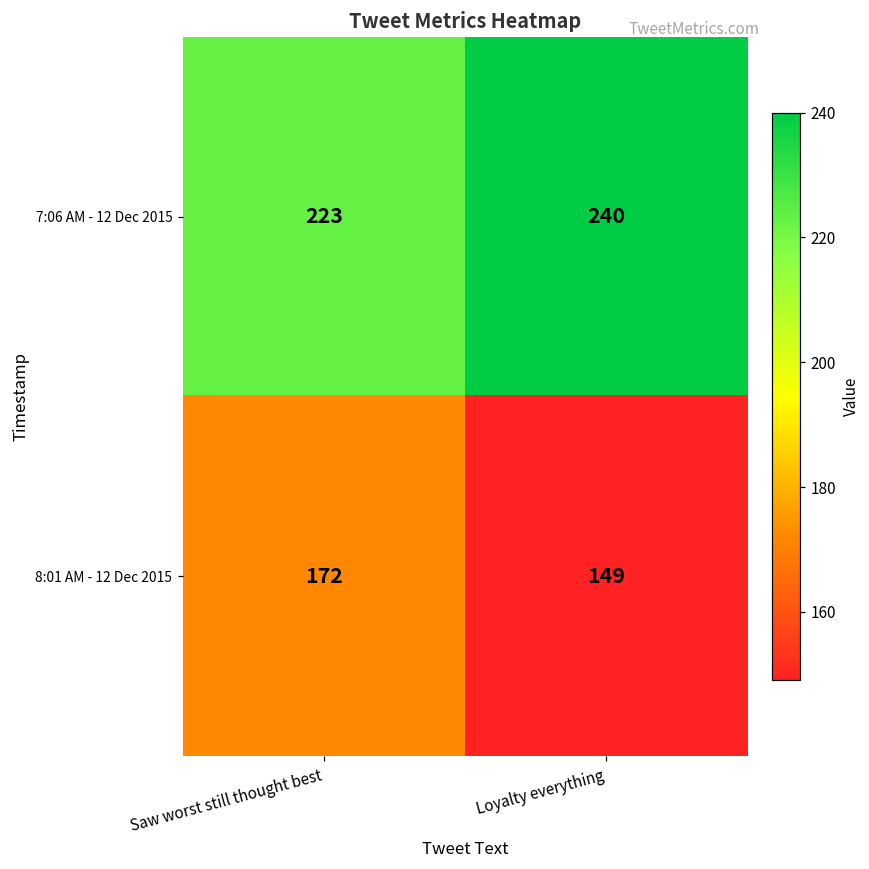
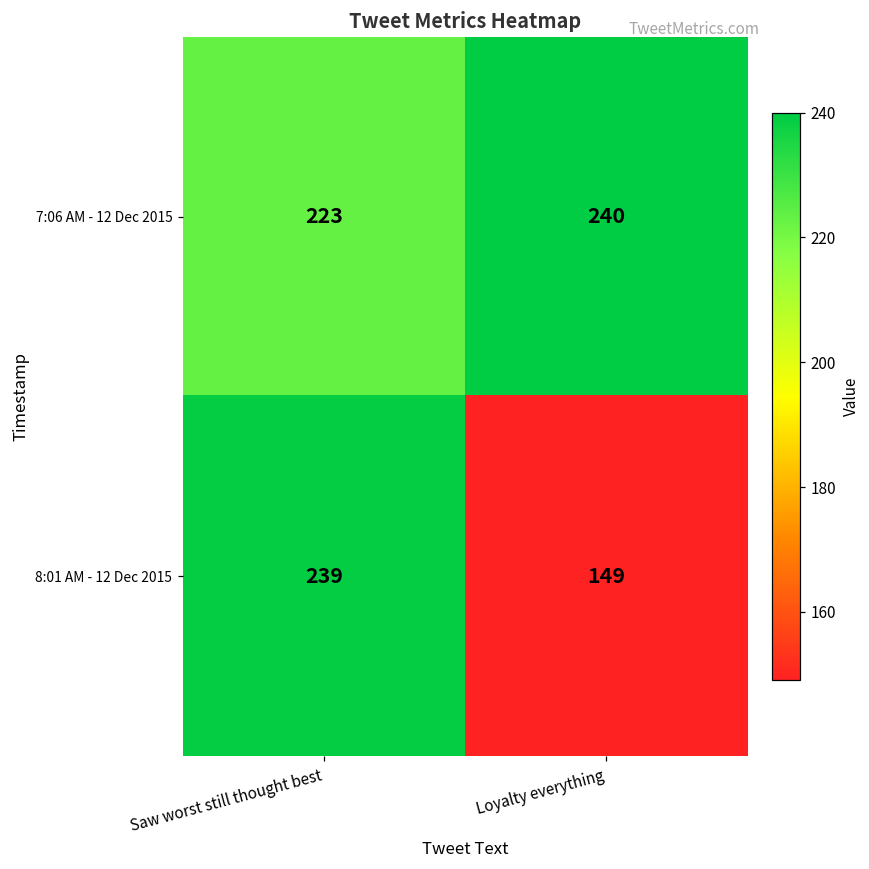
8:01 AM - 12 Dec 2015, Saw worst still thought best: 172 -> 239
